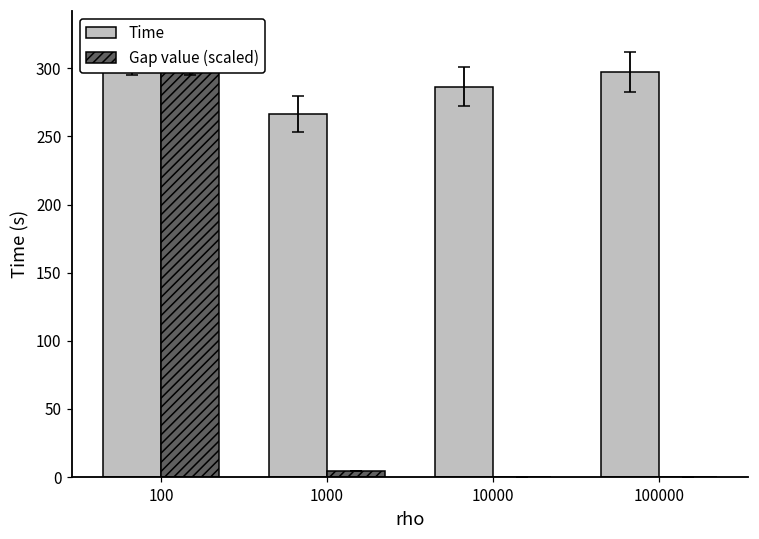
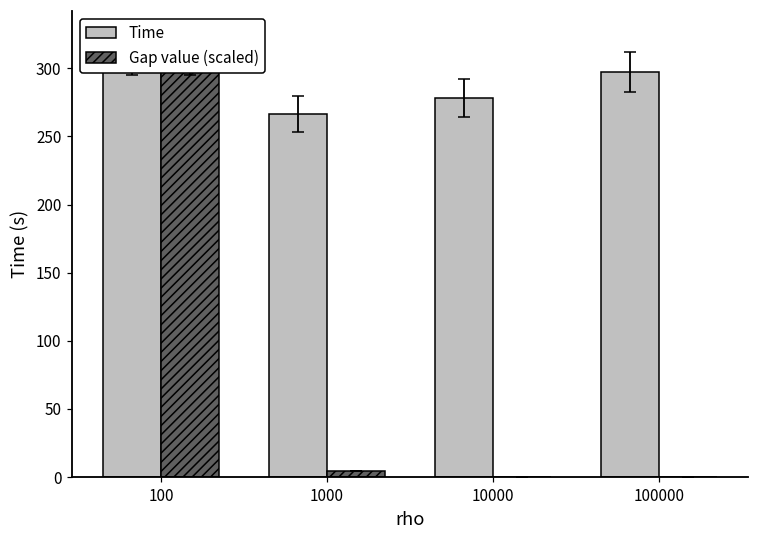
Time, 10000: 286 -> 278
